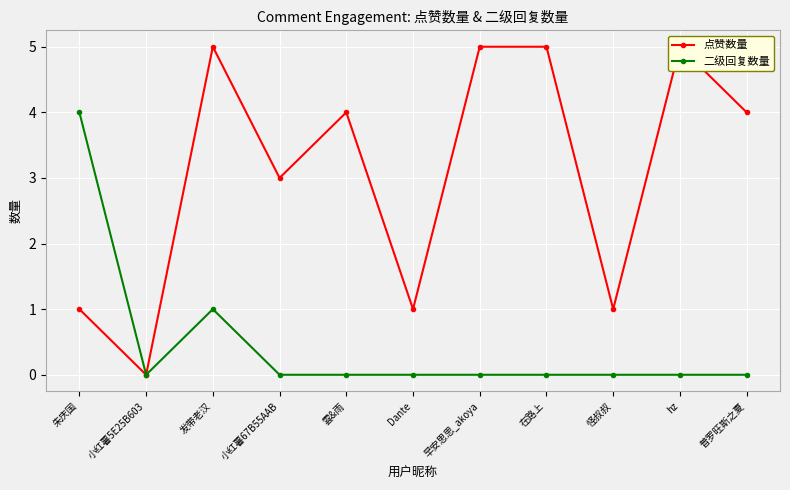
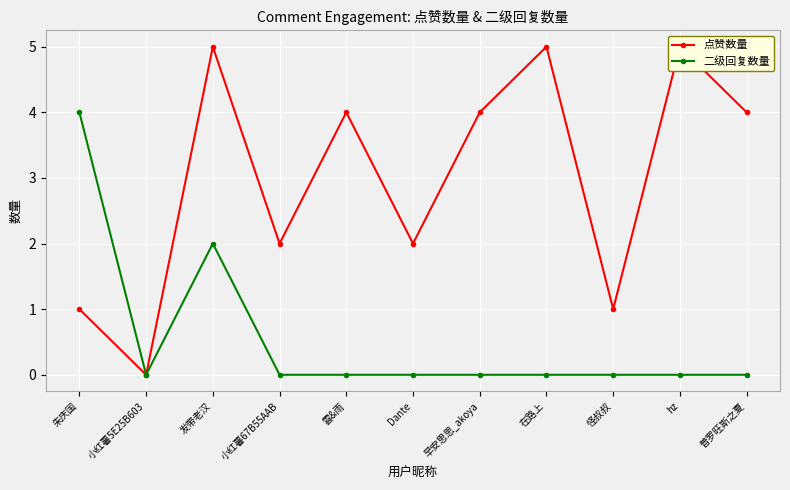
二级回复数量, 发带老汉: 1 -> 2
点赞数量, 小红薯67B55AAB: 3 -> 2
点赞数量, Dante: 1 -> 2
点赞数量, 早安思思_akoya: 5 -> 4
